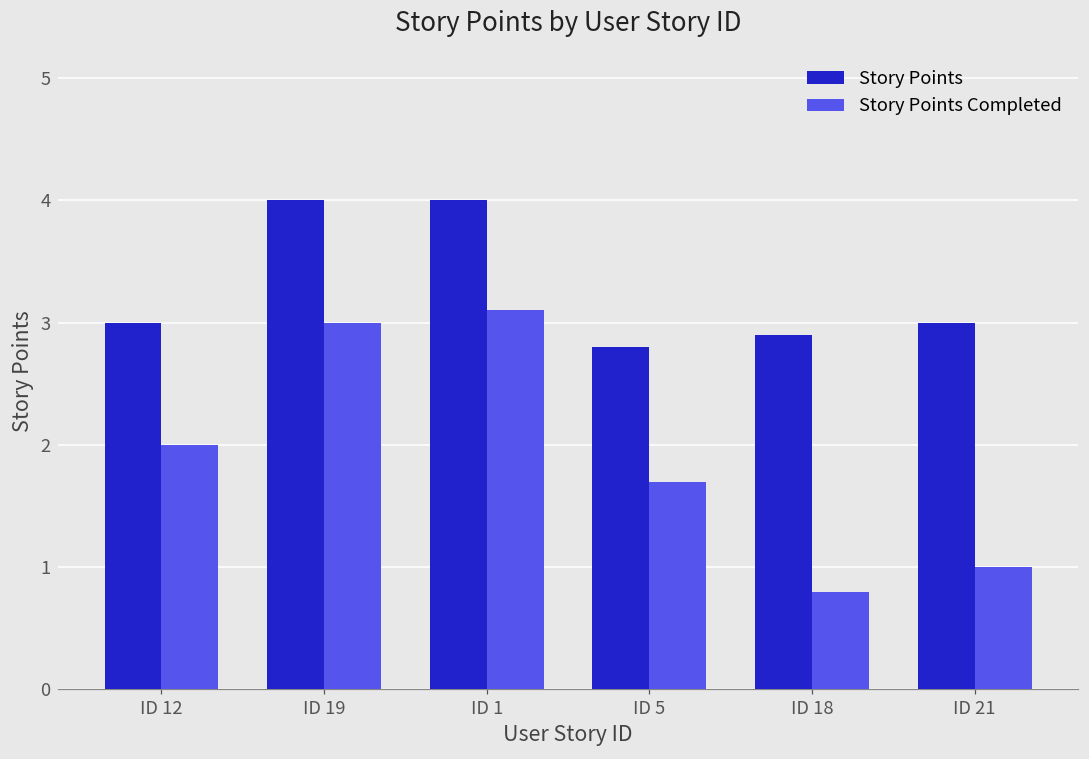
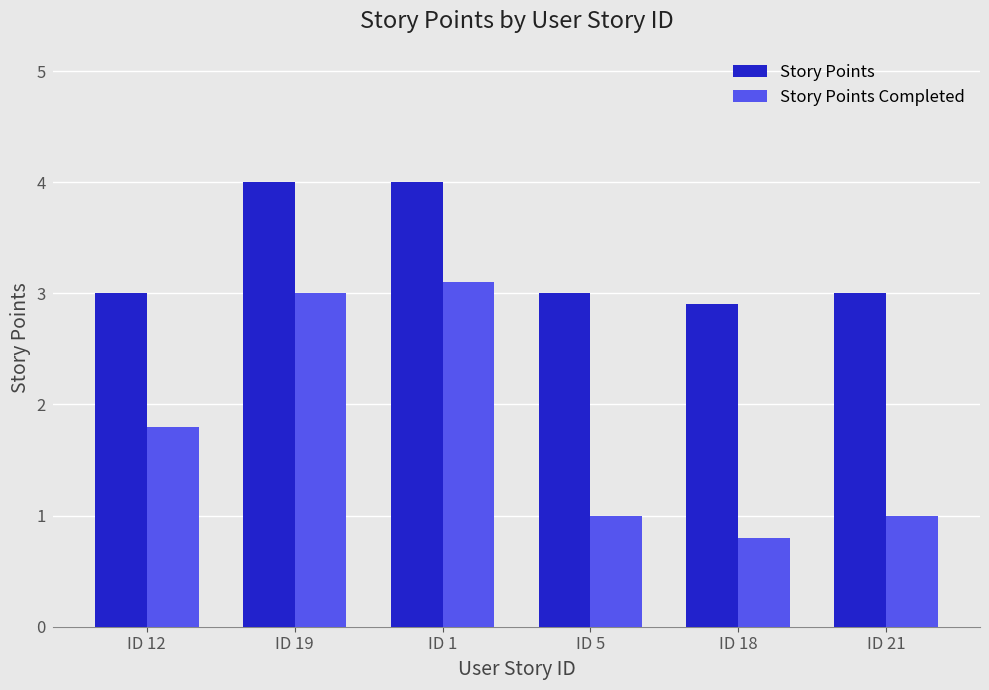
Story Points Completed, ID 12: 2.0 -> 1.8
Story Points, ID 5: 2.8 -> 3.0
Story Points Completed, ID 5: 1.7 -> 1.0
